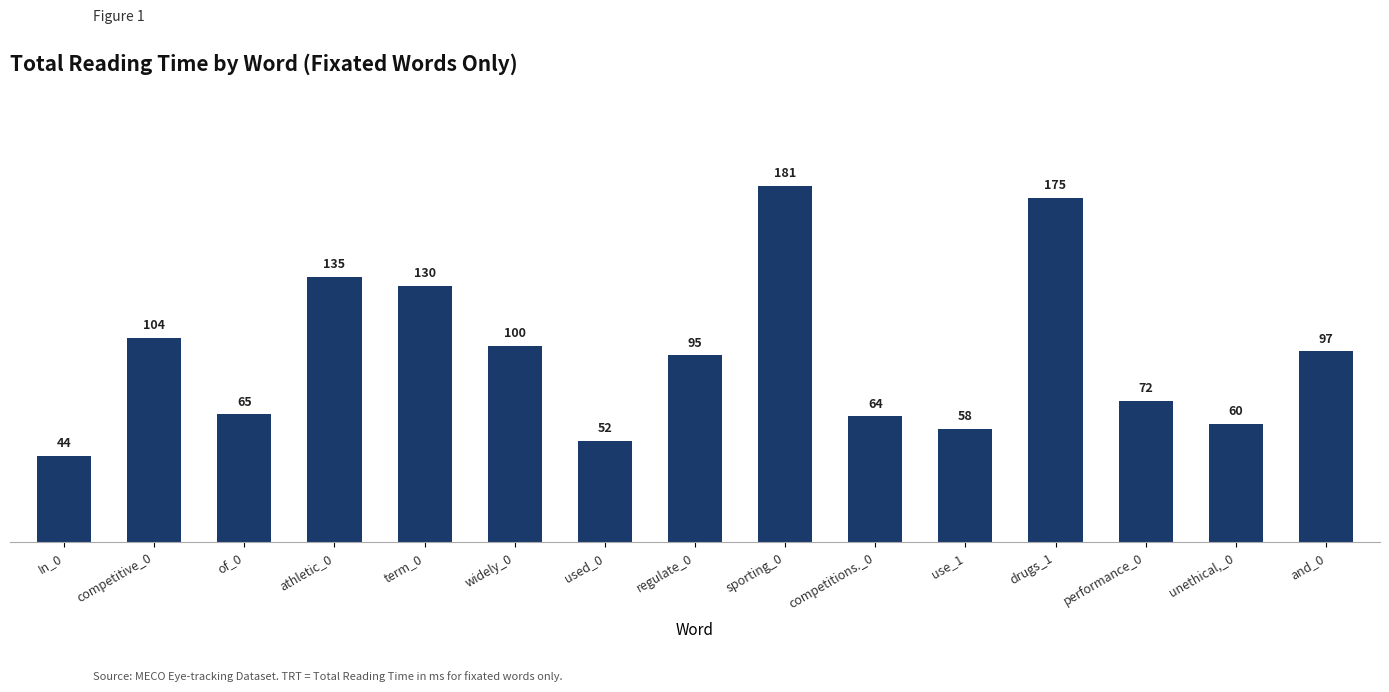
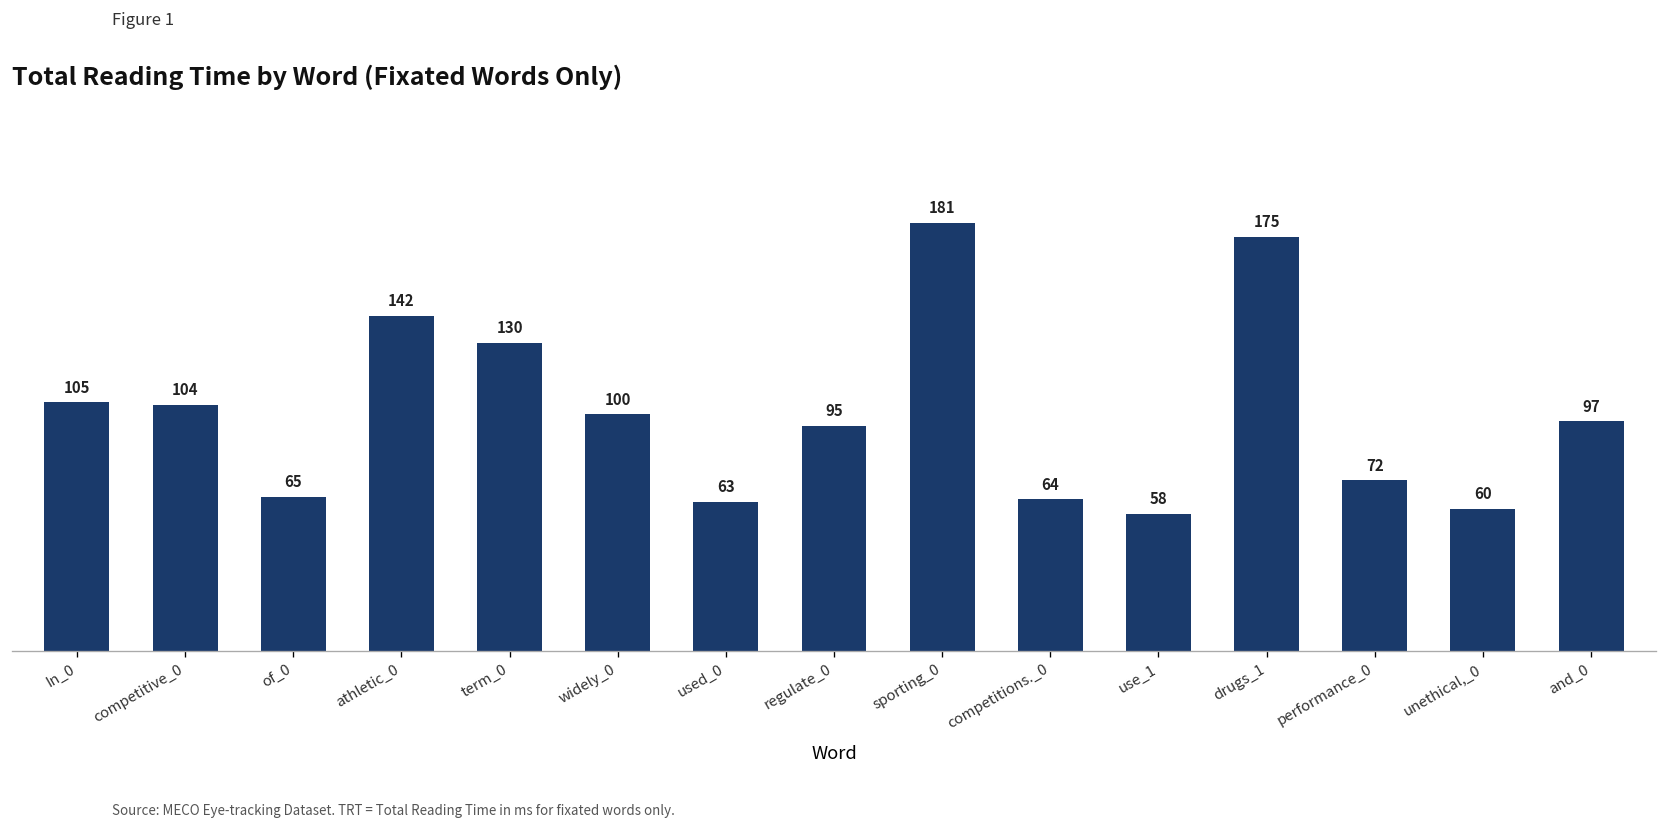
In_0: 44 -> 105
athletic_0: 135 -> 142
used_0: 52 -> 63
